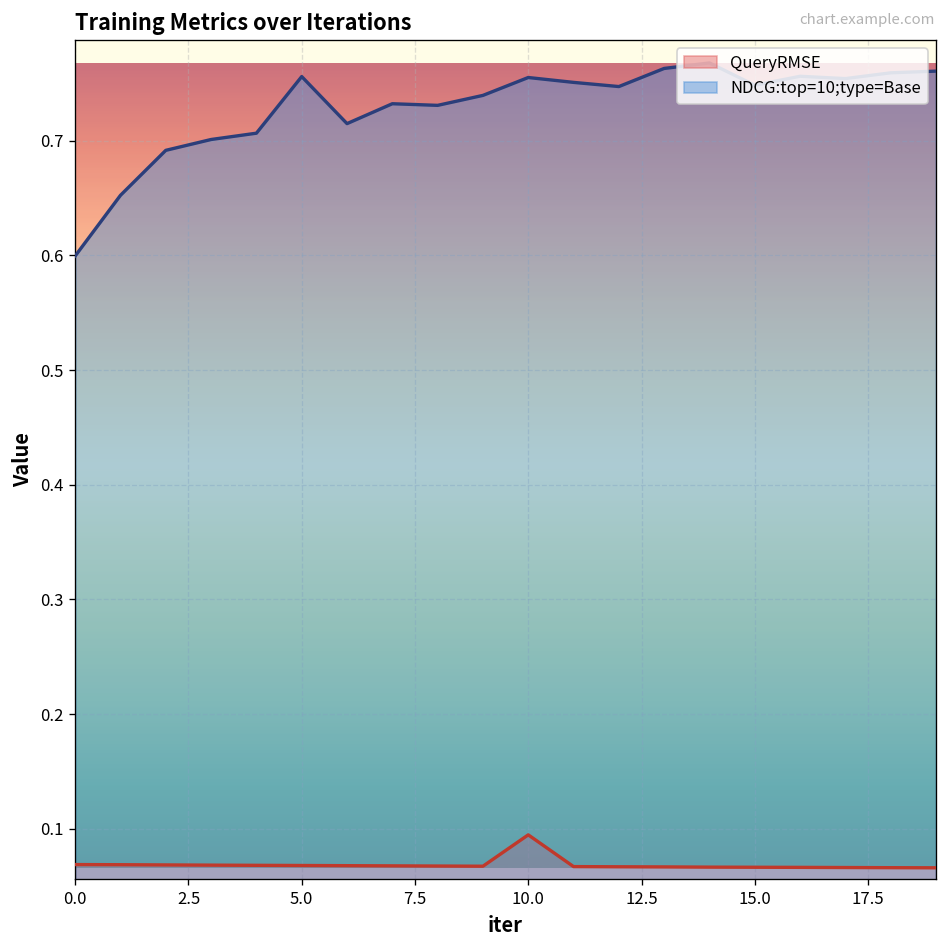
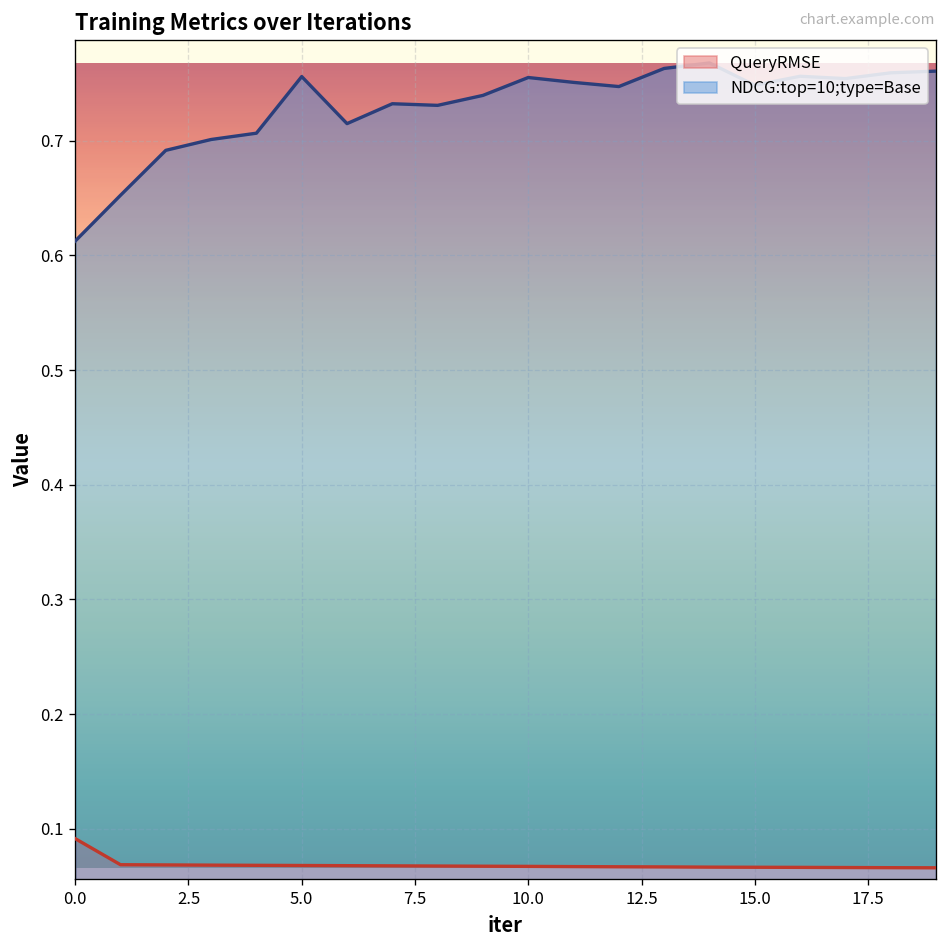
QueryRMSE, 0.0: 0.07 -> 0.09
NDCG:top=10;type=Base, 0.0: 0.60 -> 0.61
QueryRMSE, 10.0: 0.09 -> 0.07
